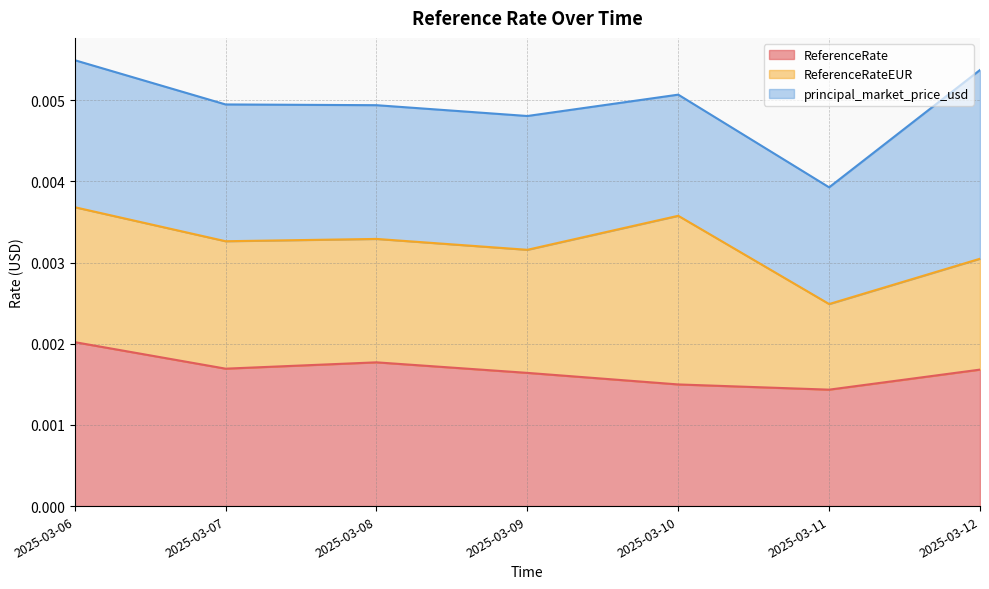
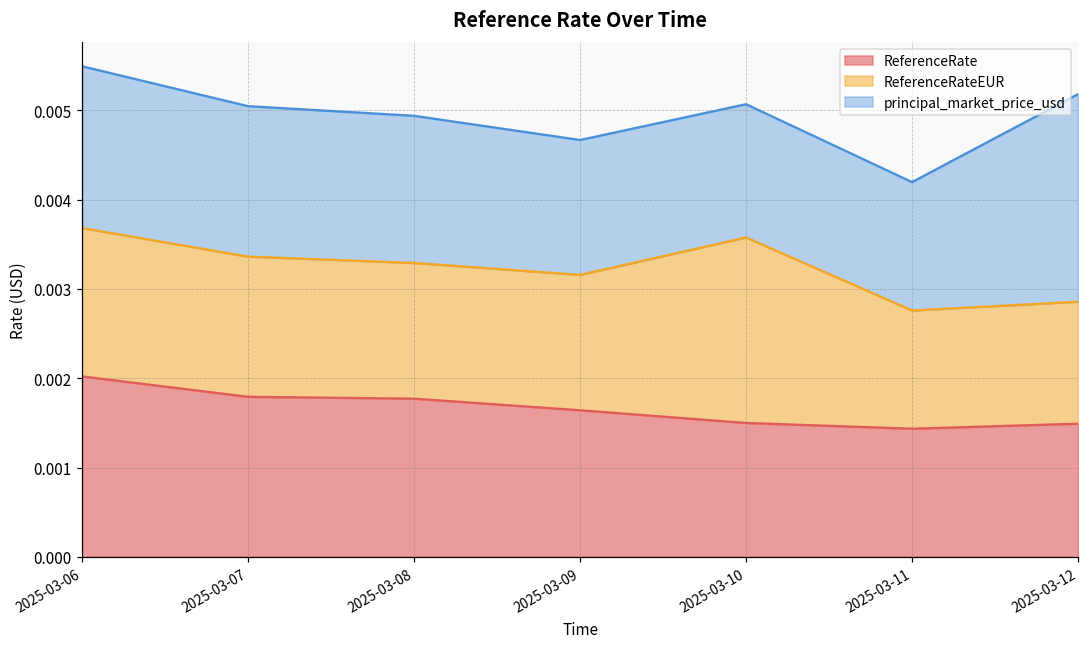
ReferenceRate, 2025-03-07: 0.0017 -> 0.0018
principal_market_price_usd, 2025-03-09: 0.0016 -> 0.0015
ReferenceRateEUR, 2025-03-11: 0.0011 -> 0.0013
ReferenceRate, 2025-03-12: 0.0017 -> 0.0015
